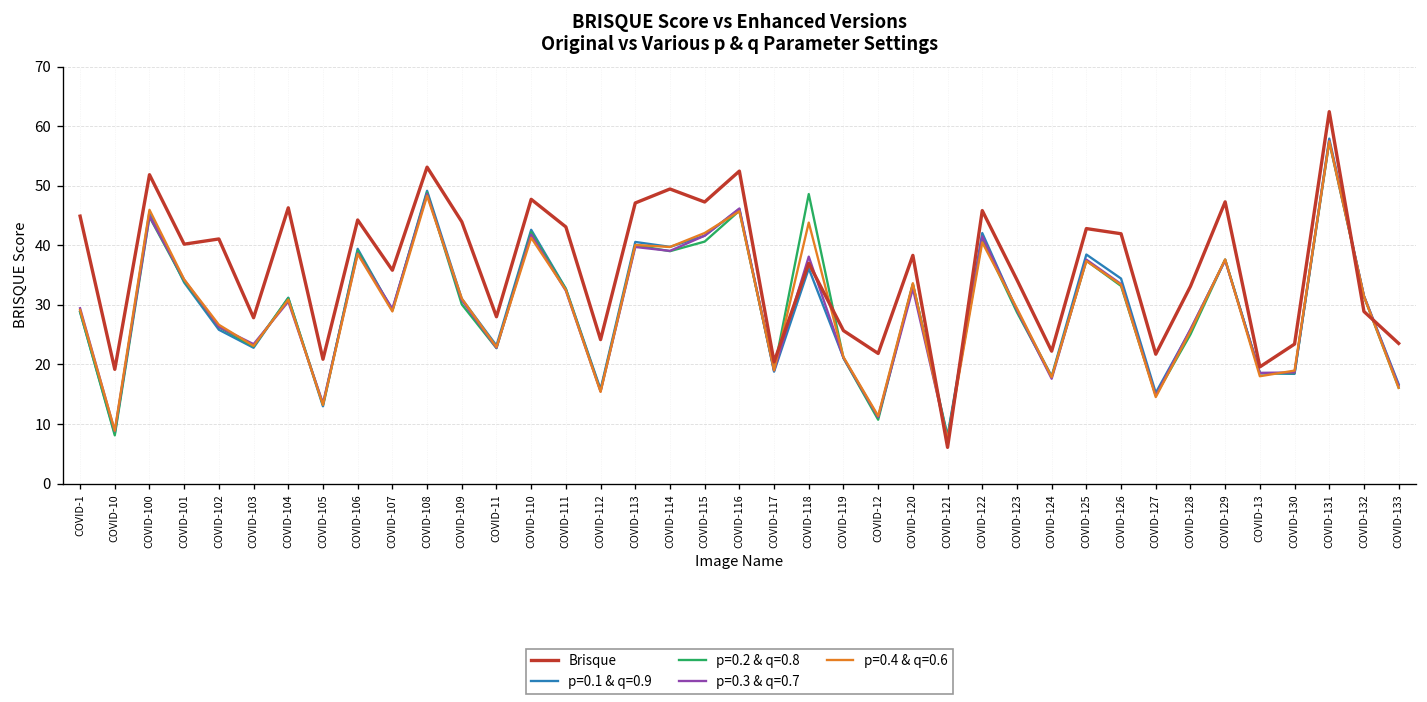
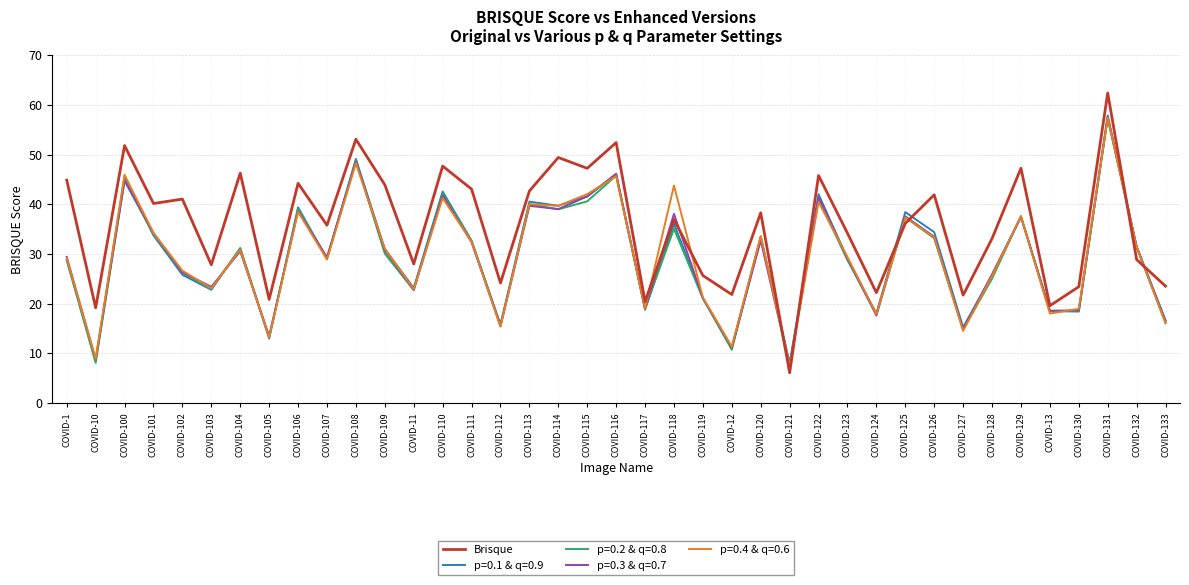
Brisque, COVID-113: 47 -> 43
p=0.2 & q=0.8, COVID-118: 49 -> 35
Brisque, COVID-125: 43 -> 36
